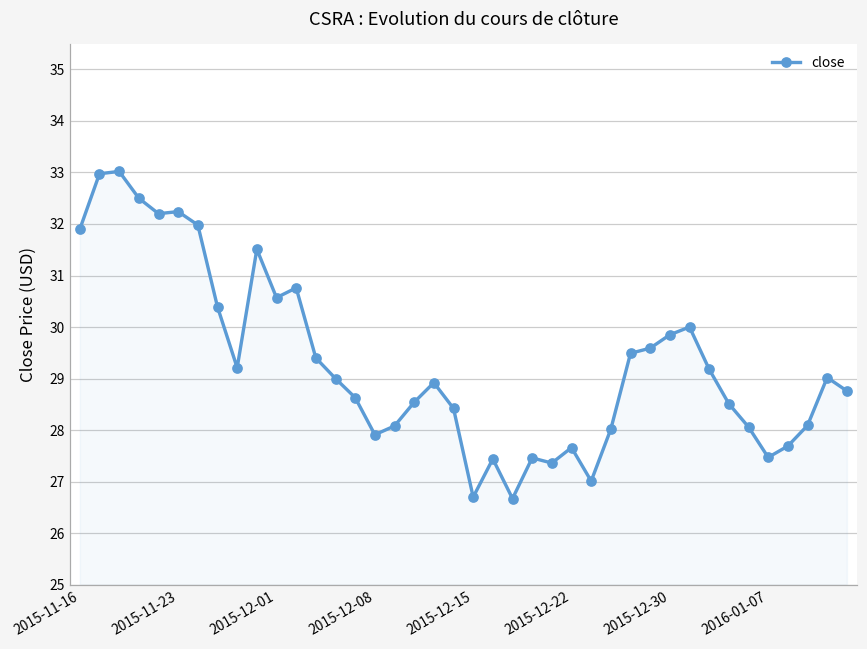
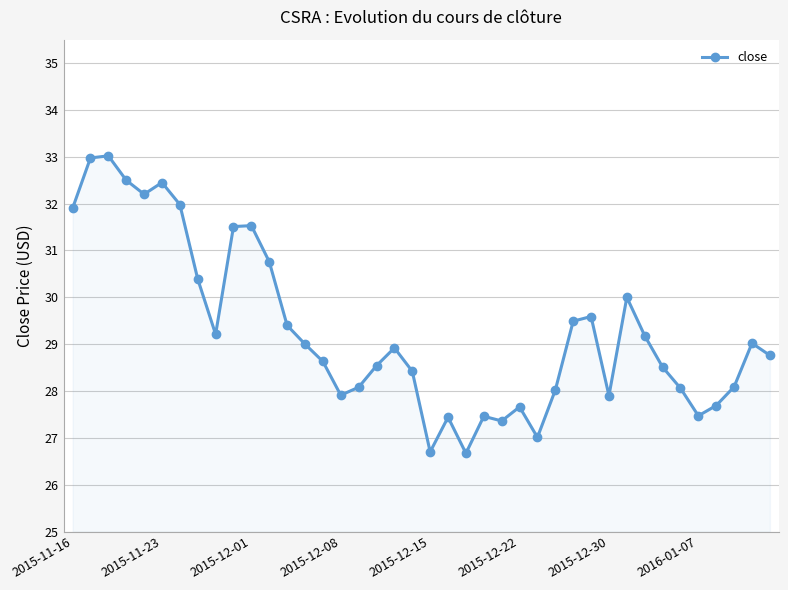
2015-11-23: 32.2 -> 32.5
2015-12-01: 30.6 -> 31.5
2015-12-30: 29.9 -> 27.9
